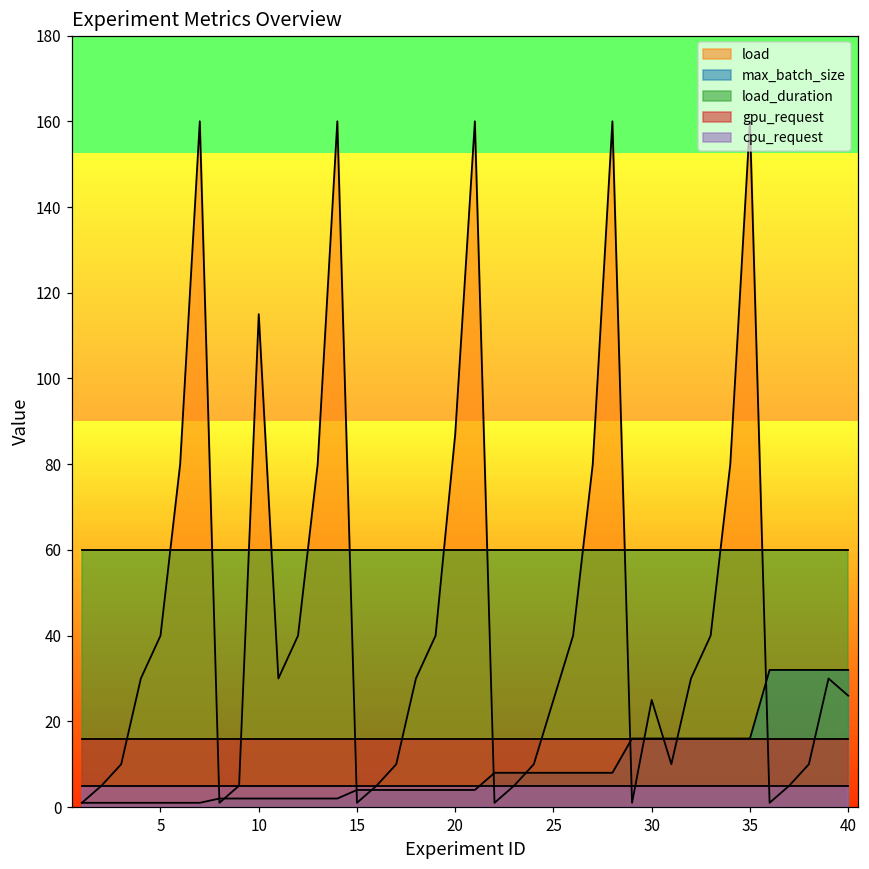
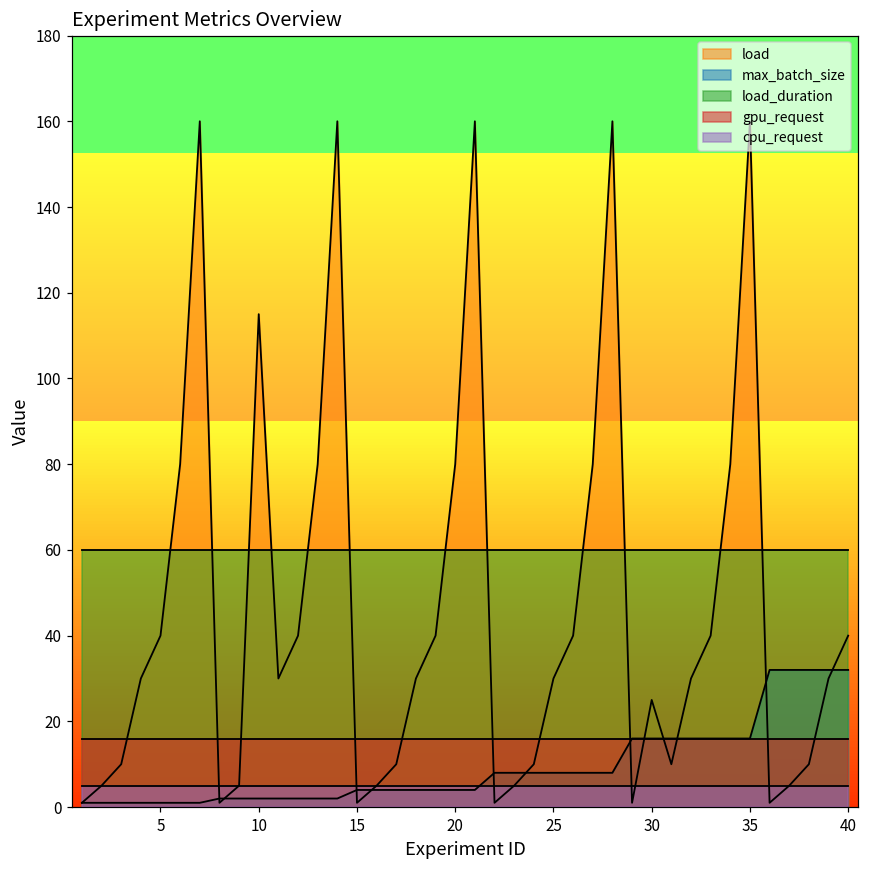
load, 20: 87 -> 80
load, 25: 25 -> 30
load, 40: 26 -> 40
